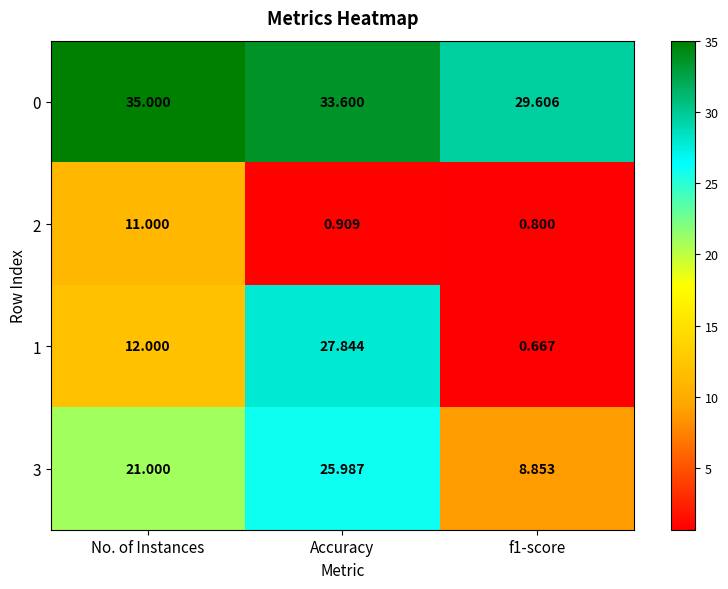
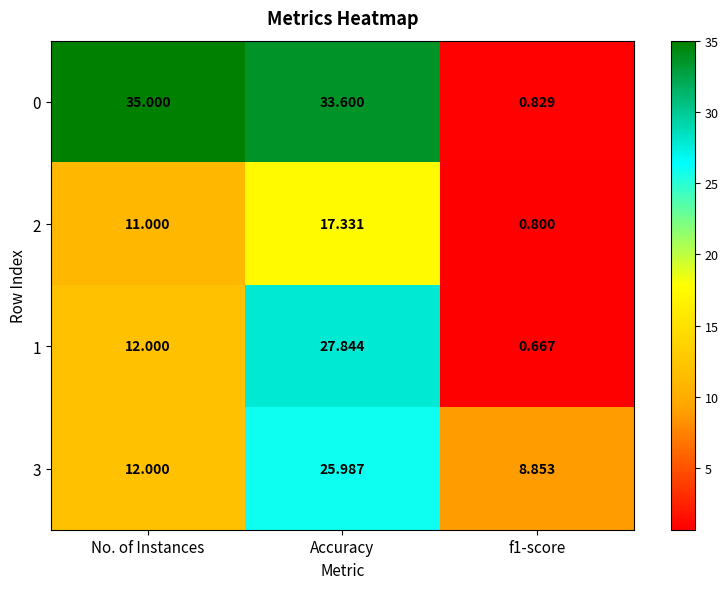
0, f1-score: 29.606 -> 0.829
2, Accuracy: 0.909 -> 17.331
3, No. of Instances: 21.000 -> 12.000
